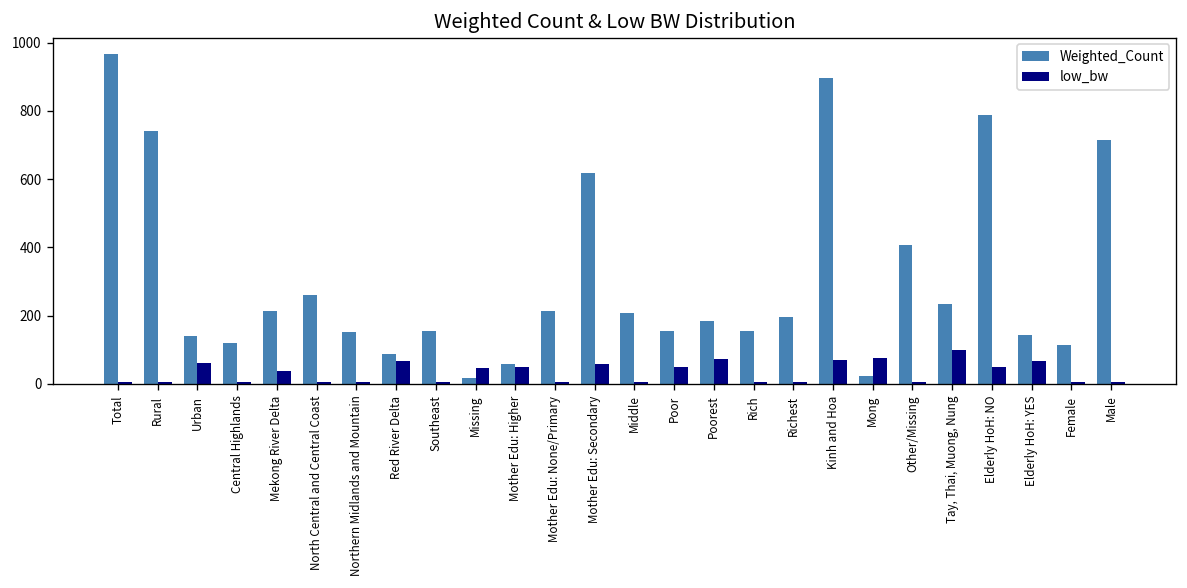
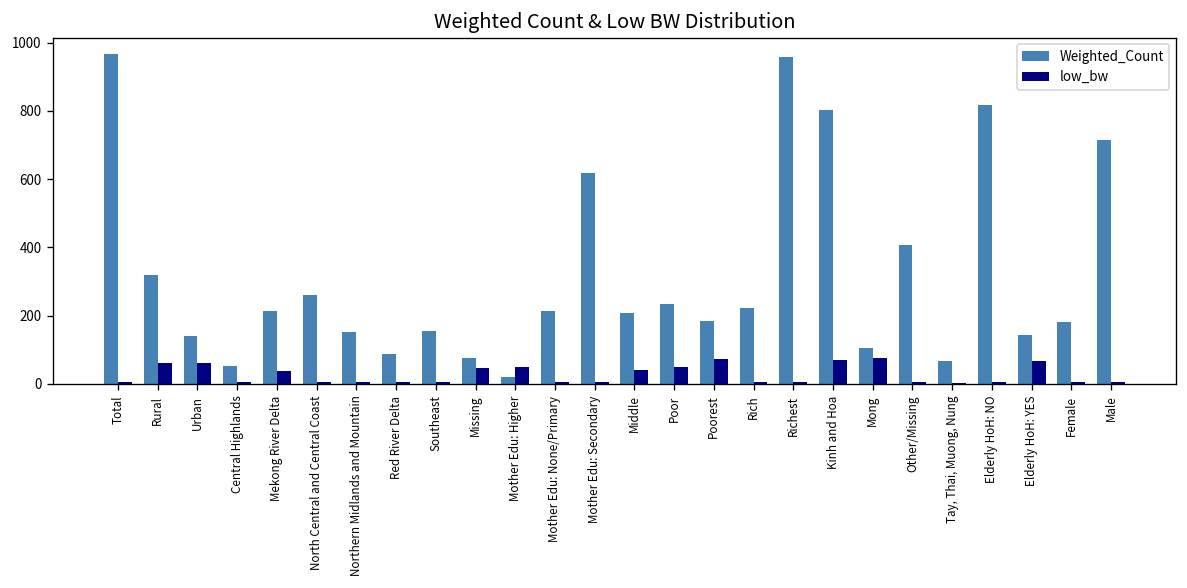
Weighted_Count, Rural: 740 -> 320
low_bw, Rural: 10 -> 60
Weighted_Count, Central Highlands: 120 -> 50
low_bw, Red River Delta: 70 -> 0
Weighted_Count, Missing: 20 -> 80
Weighted_Count, Mother Edu: Higher: 60 -> 20
low_bw, Mother Edu: Secondary: 60 -> 10
low_bw, Middle: 10 -> 40
Weighted_Count, Poor: 160 -> 230
Weighted_Count, Rich: 150 -> 220
Weighted_Count, Richest: 200 -> 960
Weighted_Count, Kinh and Hoa: 900 -> 800
Weighted_Count, Mong: 20 -> 110
Weighted_Count, Tay, Thai, Muong, Nung: 230 -> 70
low_bw, Tay, Thai, Muong, Nung: 100 -> 0
Weighted_Count, Elderly HoH: NO: 790 -> 820
low_bw, Elderly HoH: NO: 50 -> 10
Weighted_Count, Female: 110 -> 180
